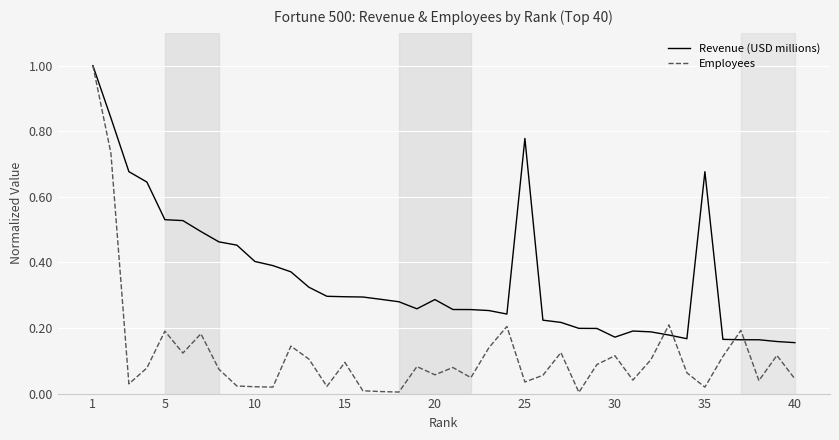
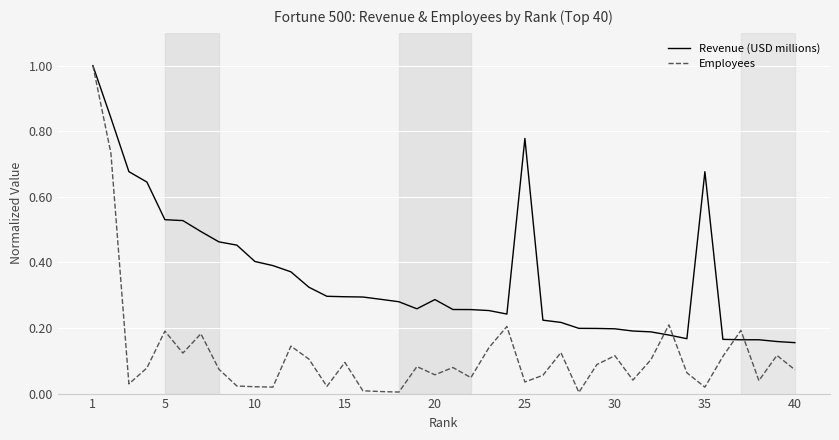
Revenue (USD millions), 30: 0.17 -> 0.20
Employees, 40: 0.04 -> 0.07
